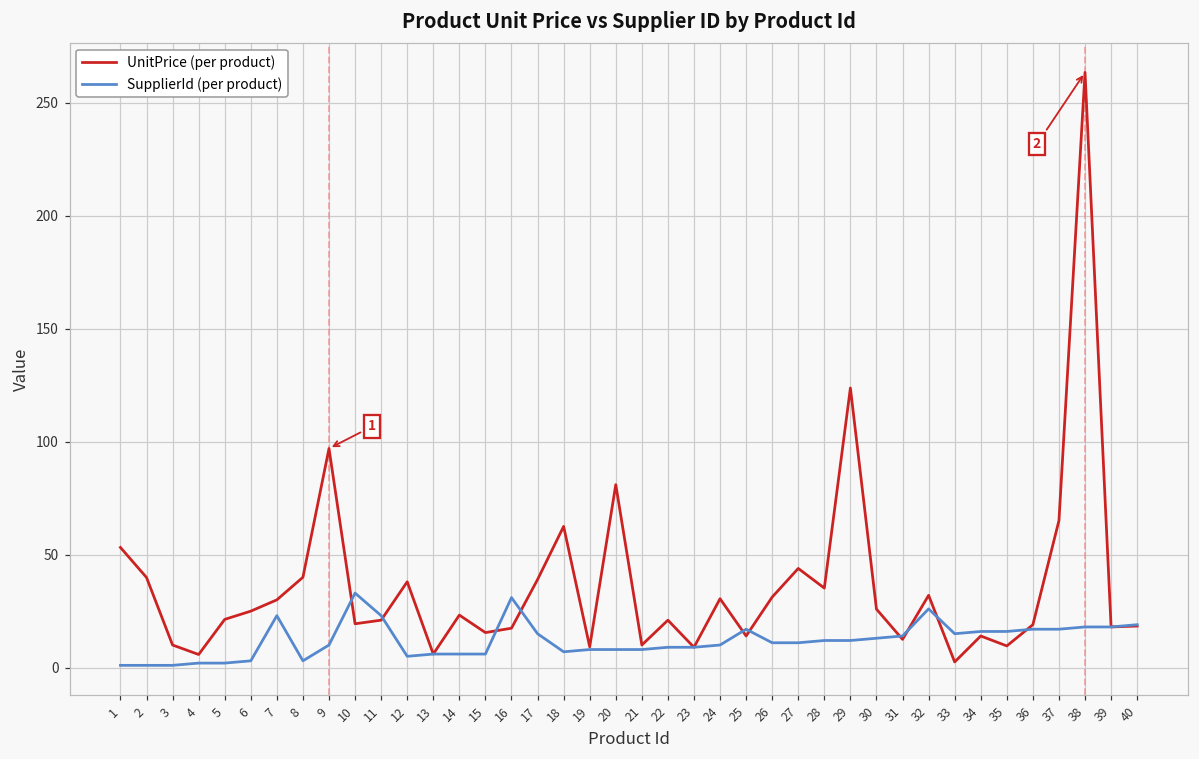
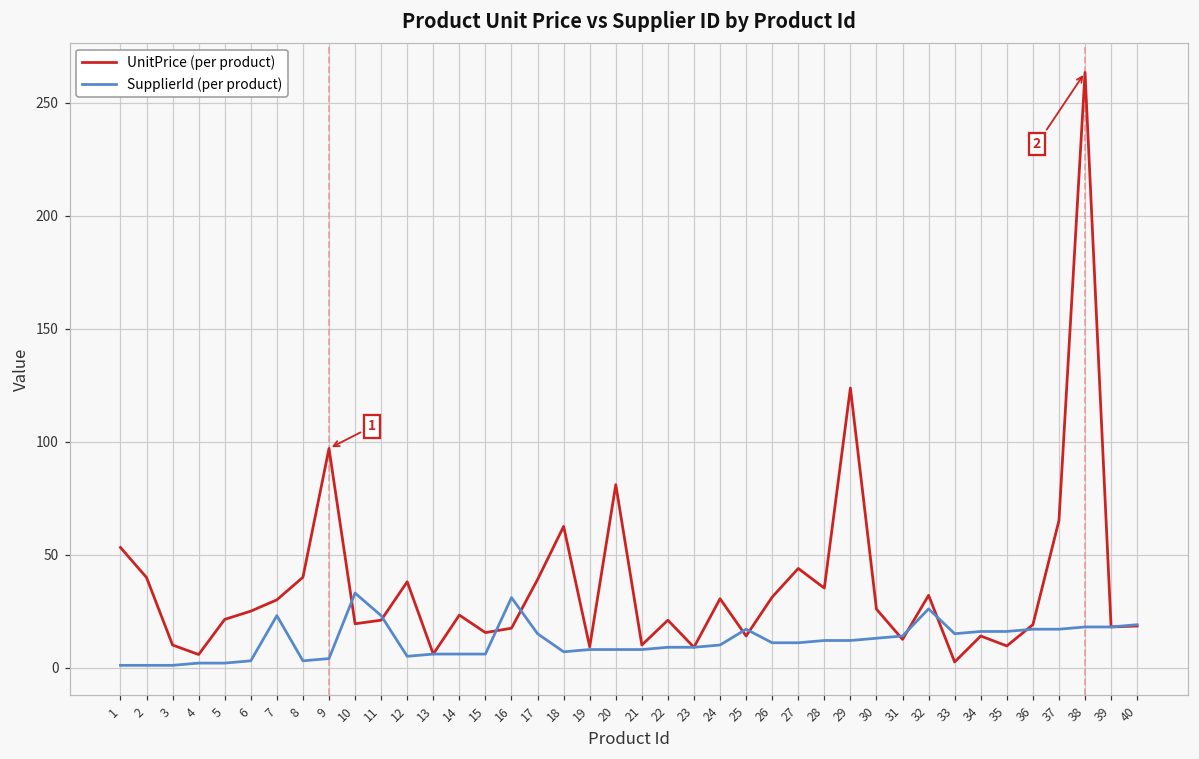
SupplierId (per product), 9: 10 -> 4
